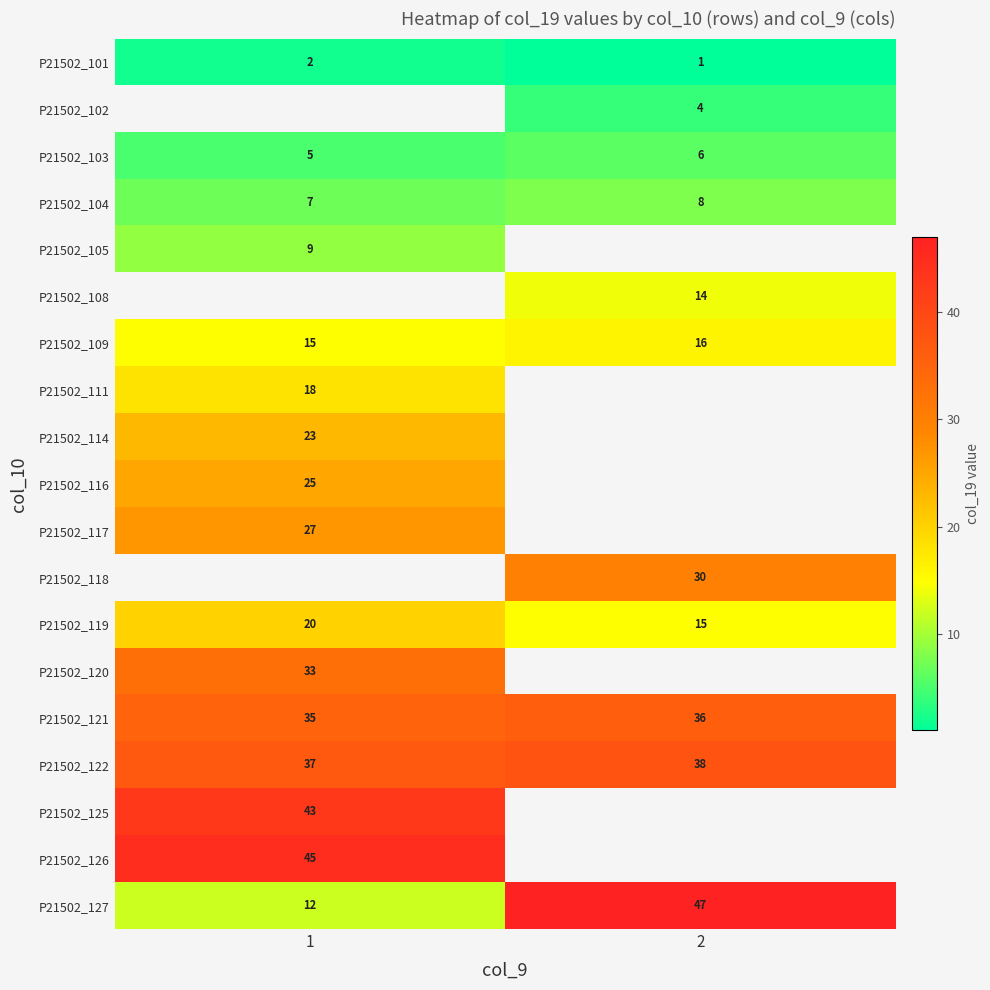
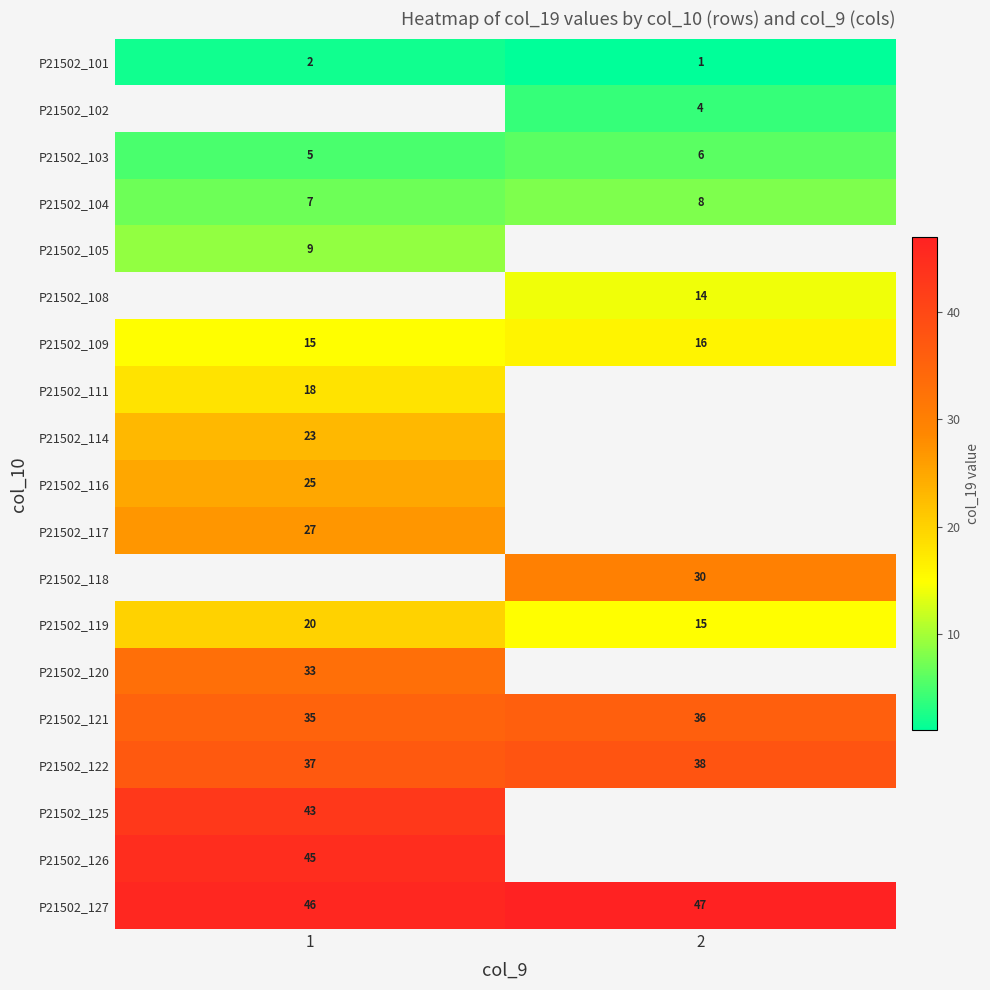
P21502_127, 1: 12 -> 46
